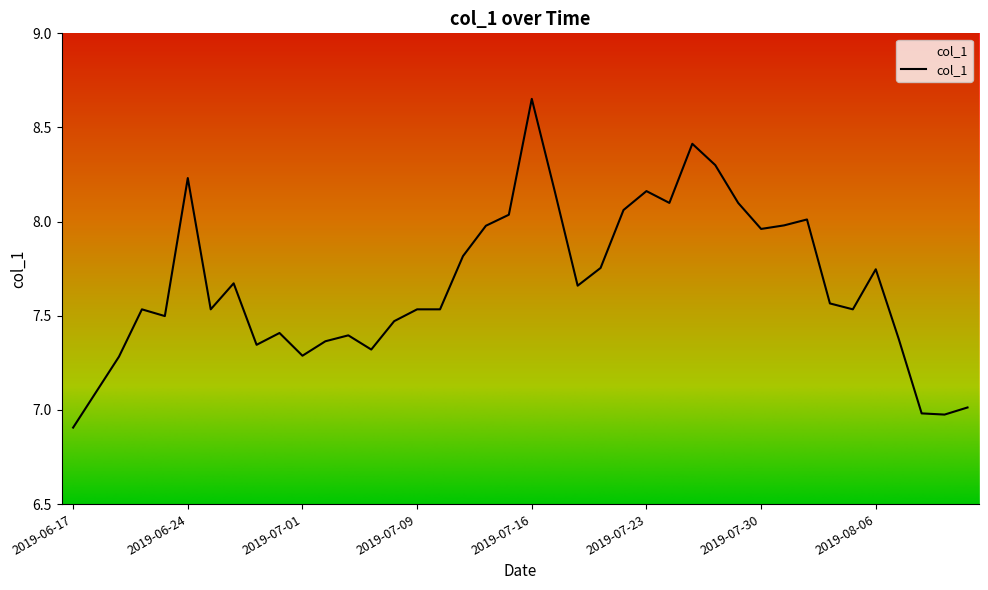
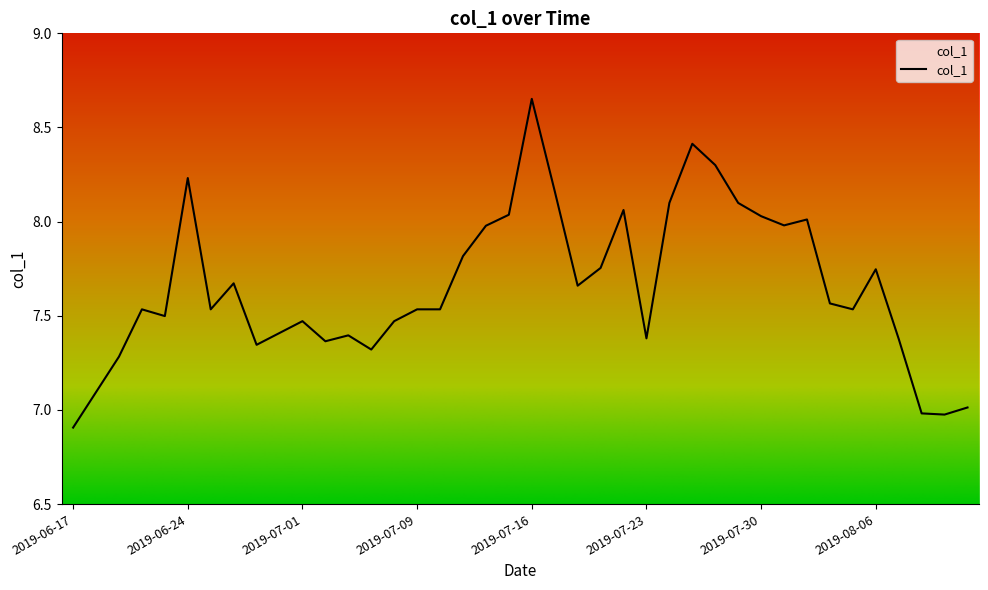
2019-07-01: 7.29 -> 7.47
2019-07-23: 8.16 -> 7.38
2019-07-30: 7.96 -> 8.03
